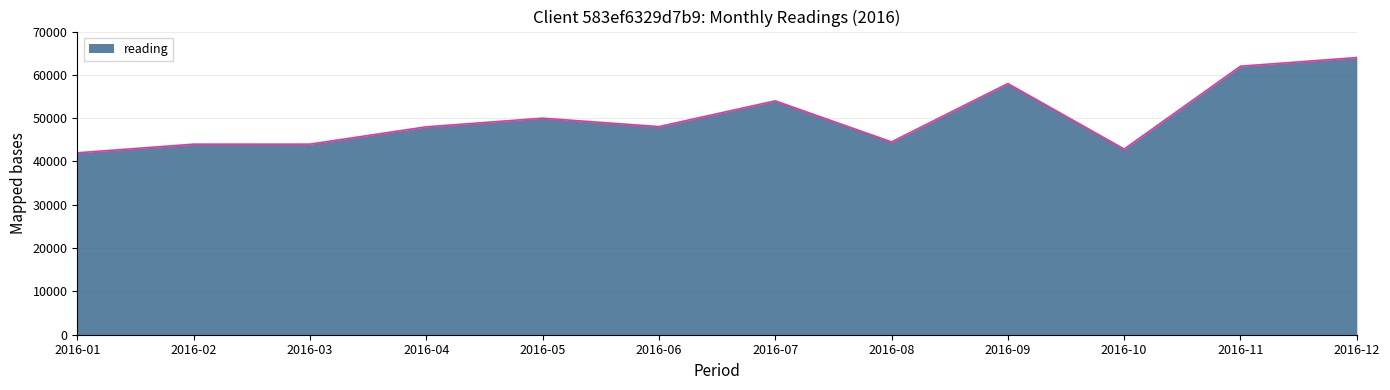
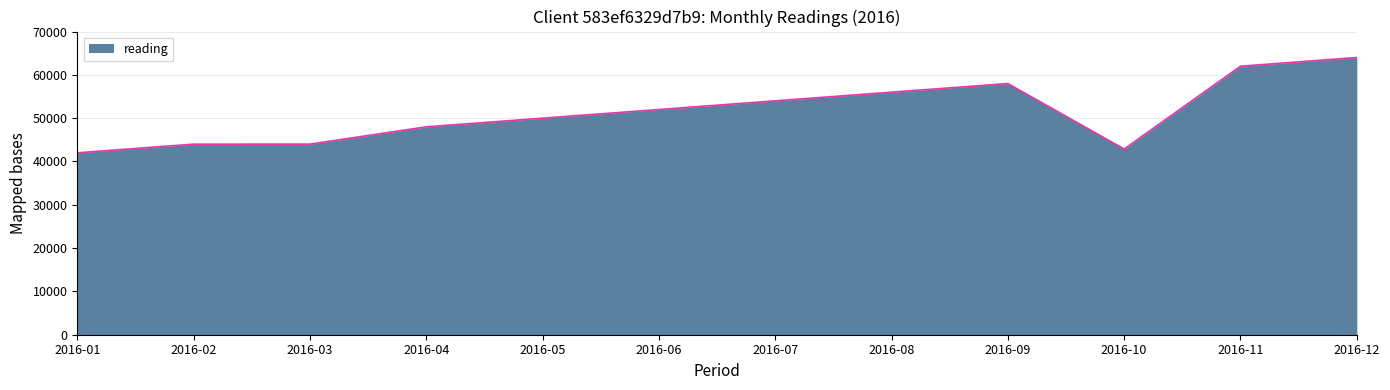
2016-06: 48000 -> 52000
2016-08: 45000 -> 56000
